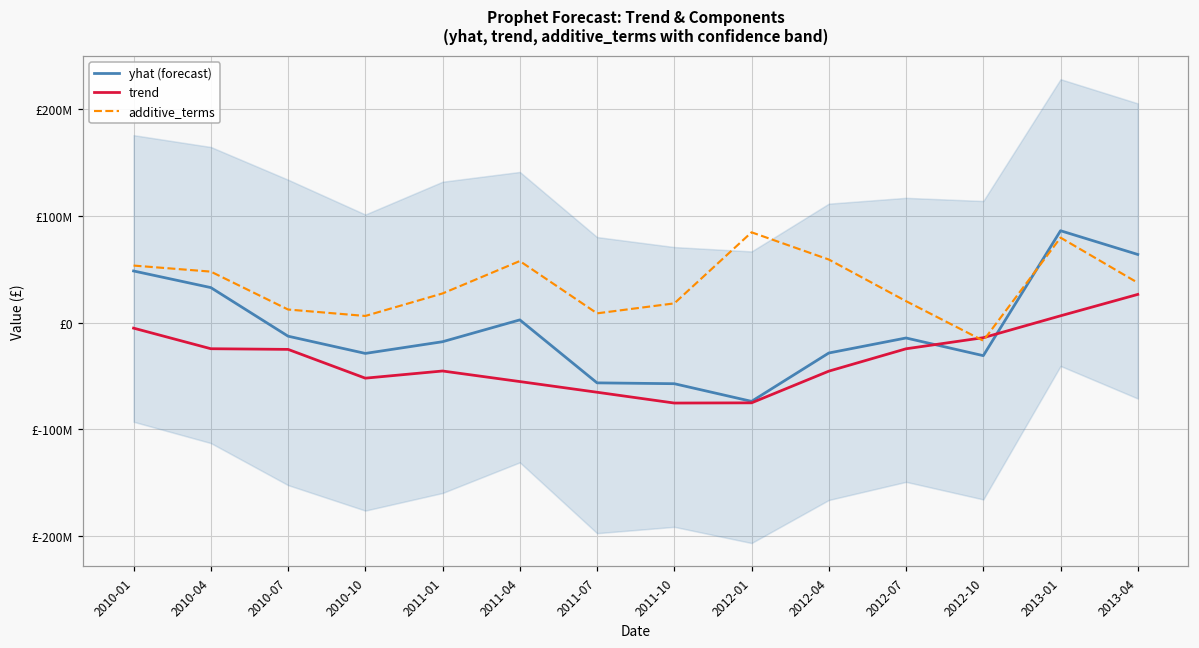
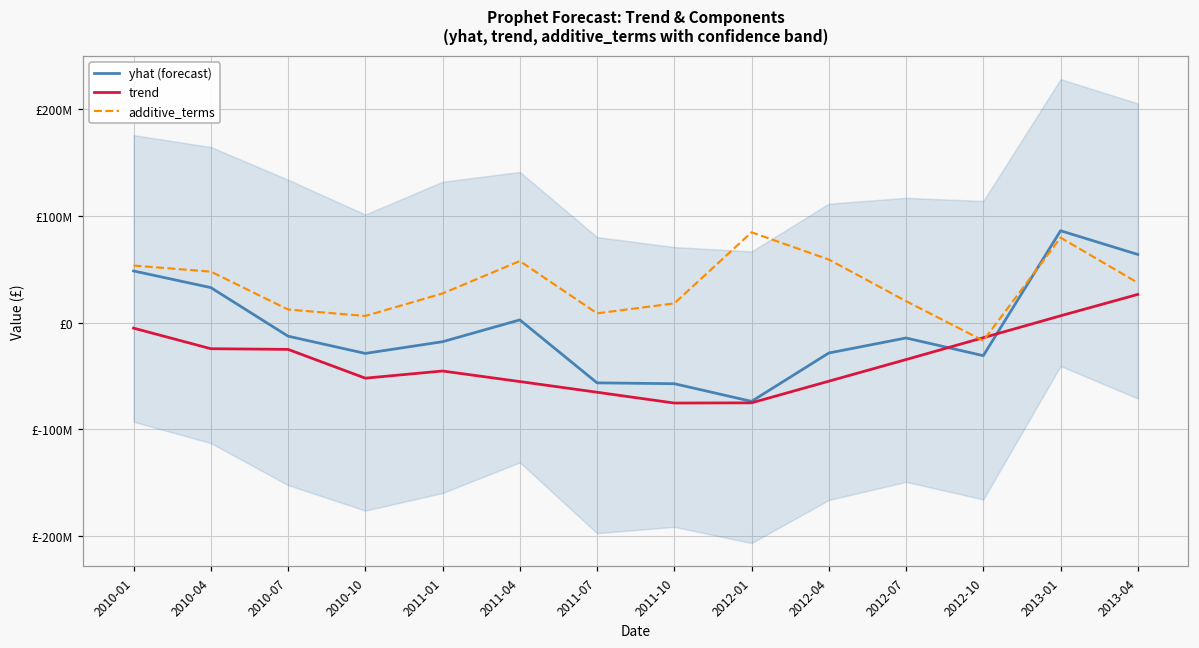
trend, 2012-04: £-45000000 -> £-55000000
trend, 2012-07: £-20000000 -> £-30000000
